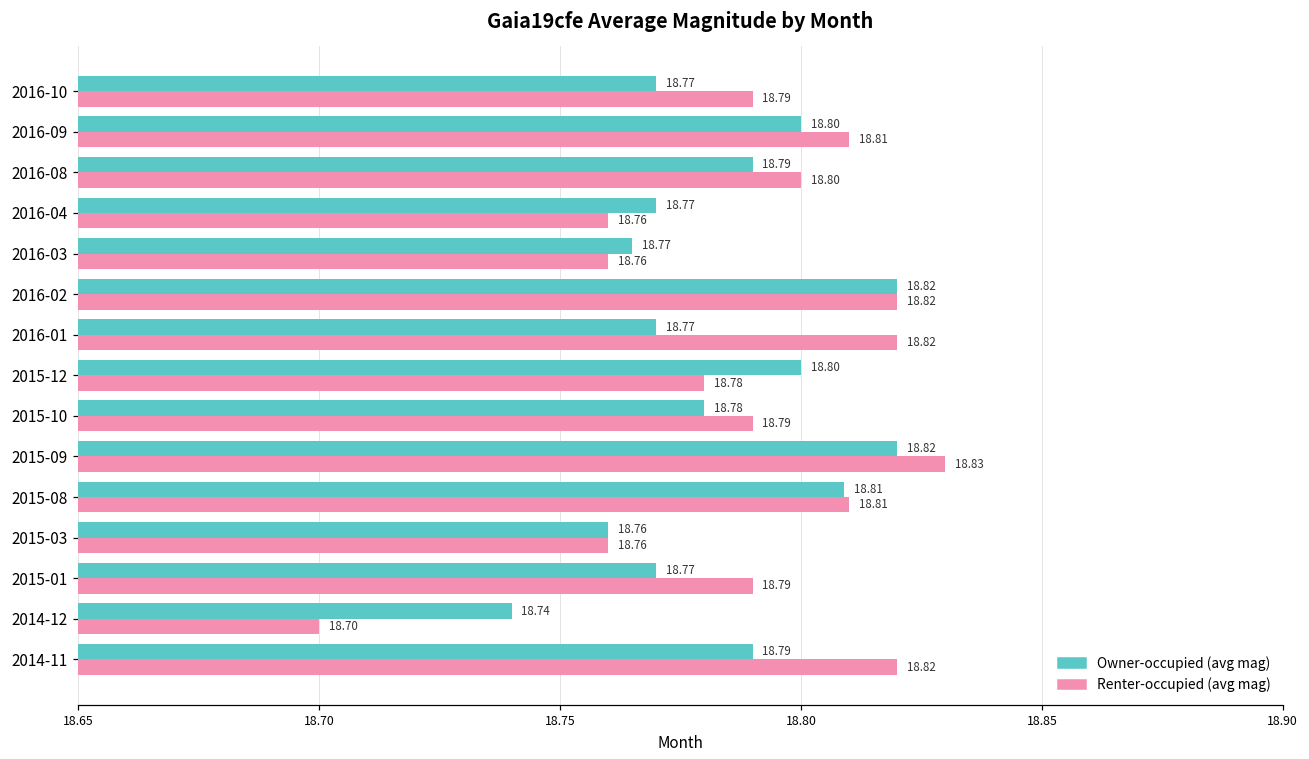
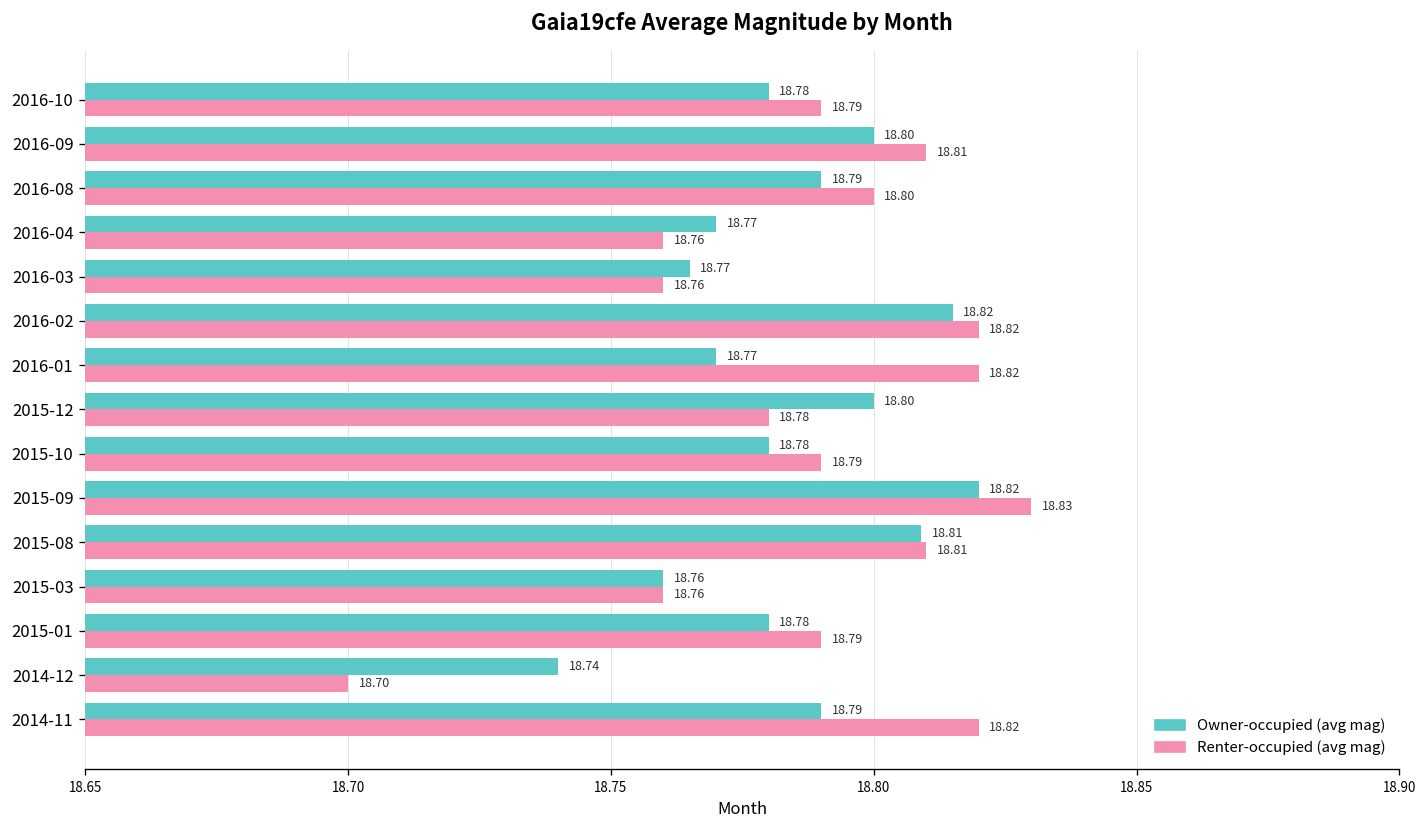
Owner-occupied (avg mag), 2016-10: 18.77 -> 18.78
Owner-occupied (avg mag), 2016-02: 18.820 -> 18.815
Owner-occupied (avg mag), 2015-01: 18.77 -> 18.78
